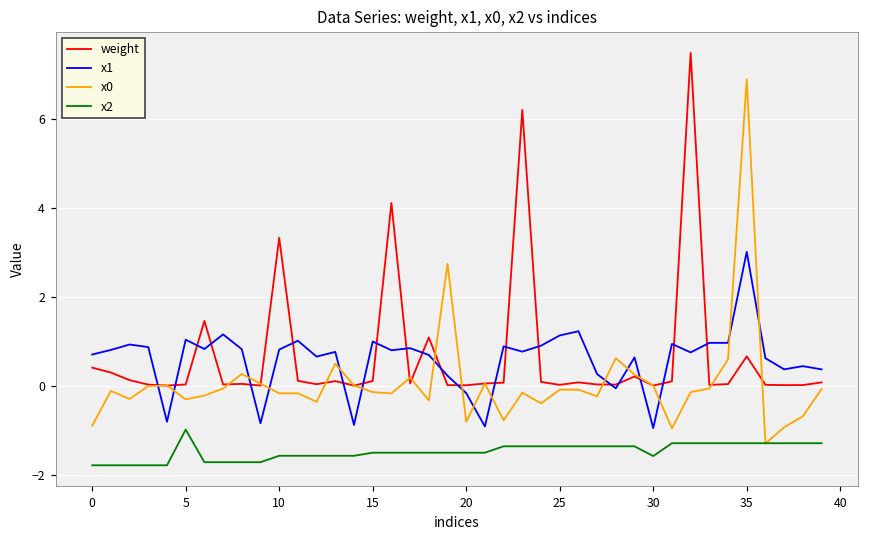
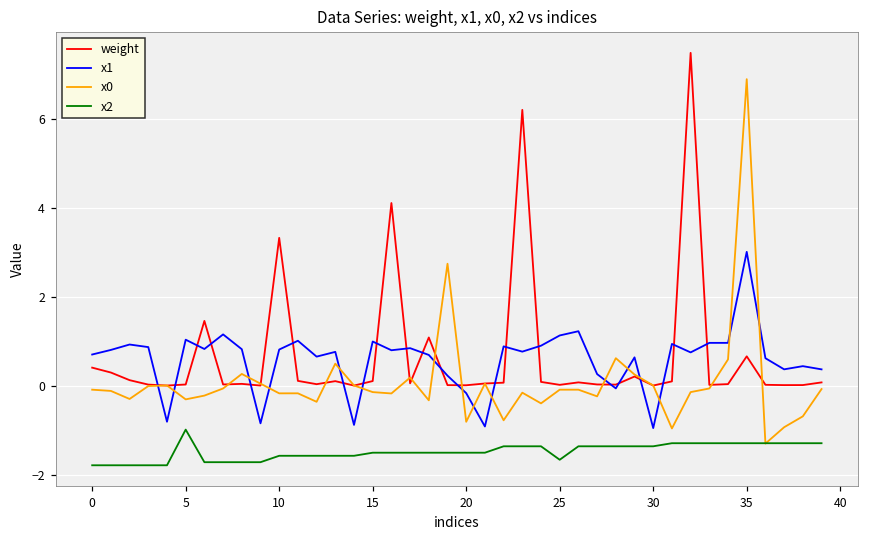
x0, 0: -0.9 -> -0.1
x2, 25: -1.4 -> -1.7
x2, 30: -1.6 -> -1.4
